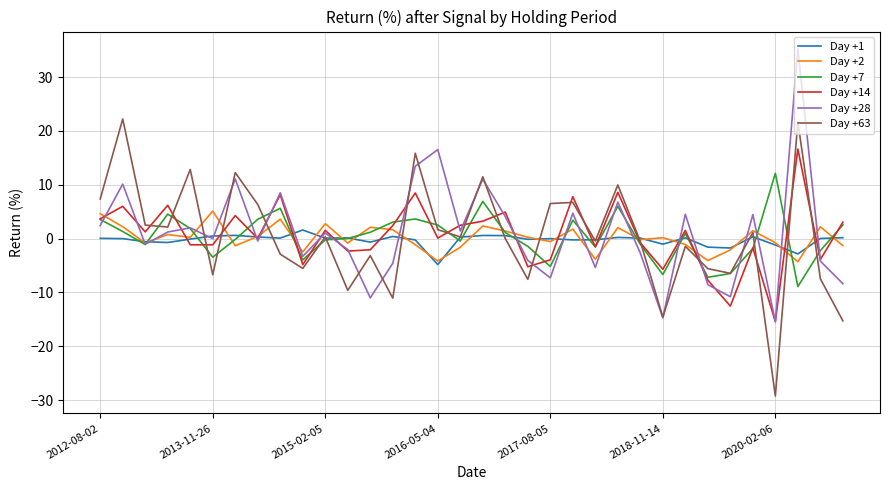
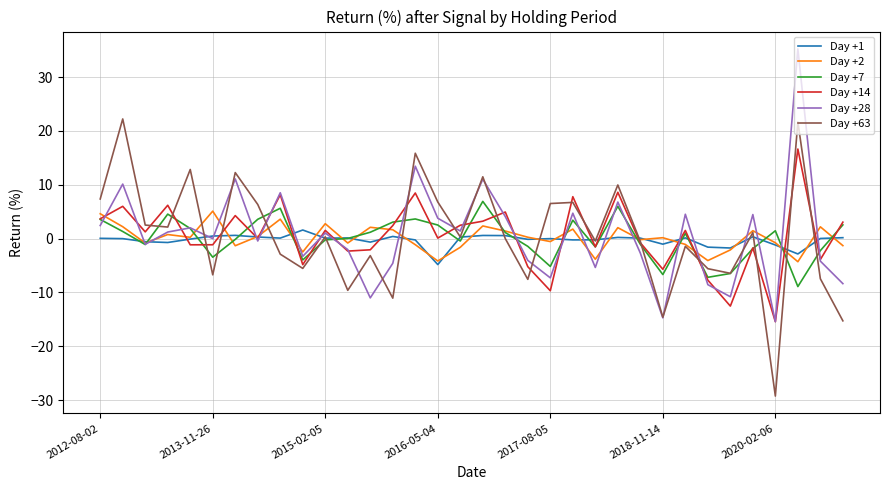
Day +28, 2016-05-04: 17 -> 4
Day +63, 2016-05-04: 2 -> 7
Day +14, 2017-08-05: -4 -> -10
Day +7, 2020-02-06: 12 -> 1
